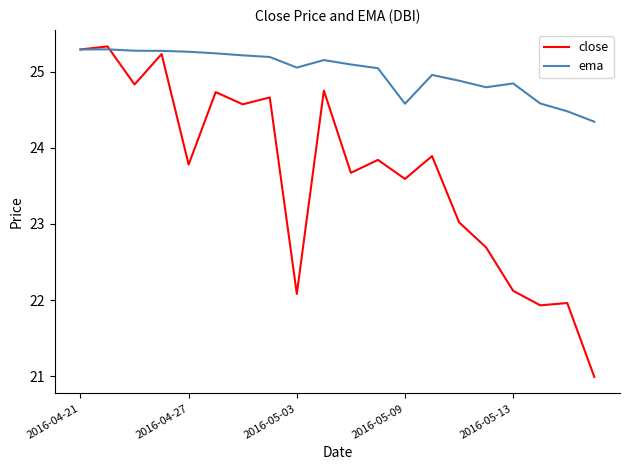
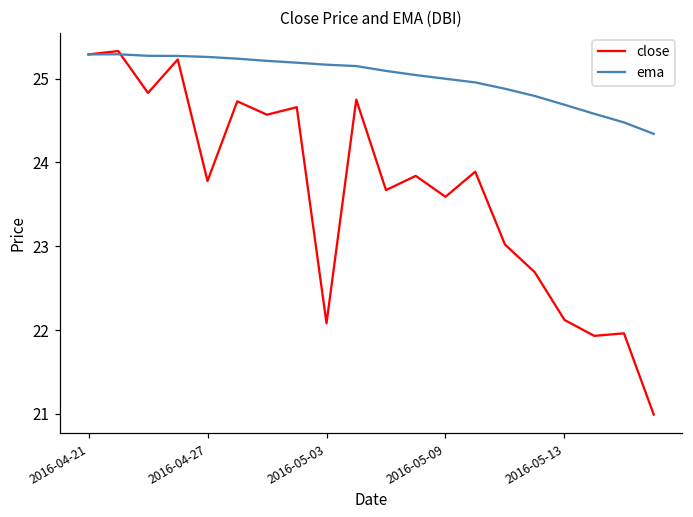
ema, 2016-05-03: 25.1 -> 25.2
ema, 2016-05-09: 24.6 -> 25.0
ema, 2016-05-13: 24.8 -> 24.7
